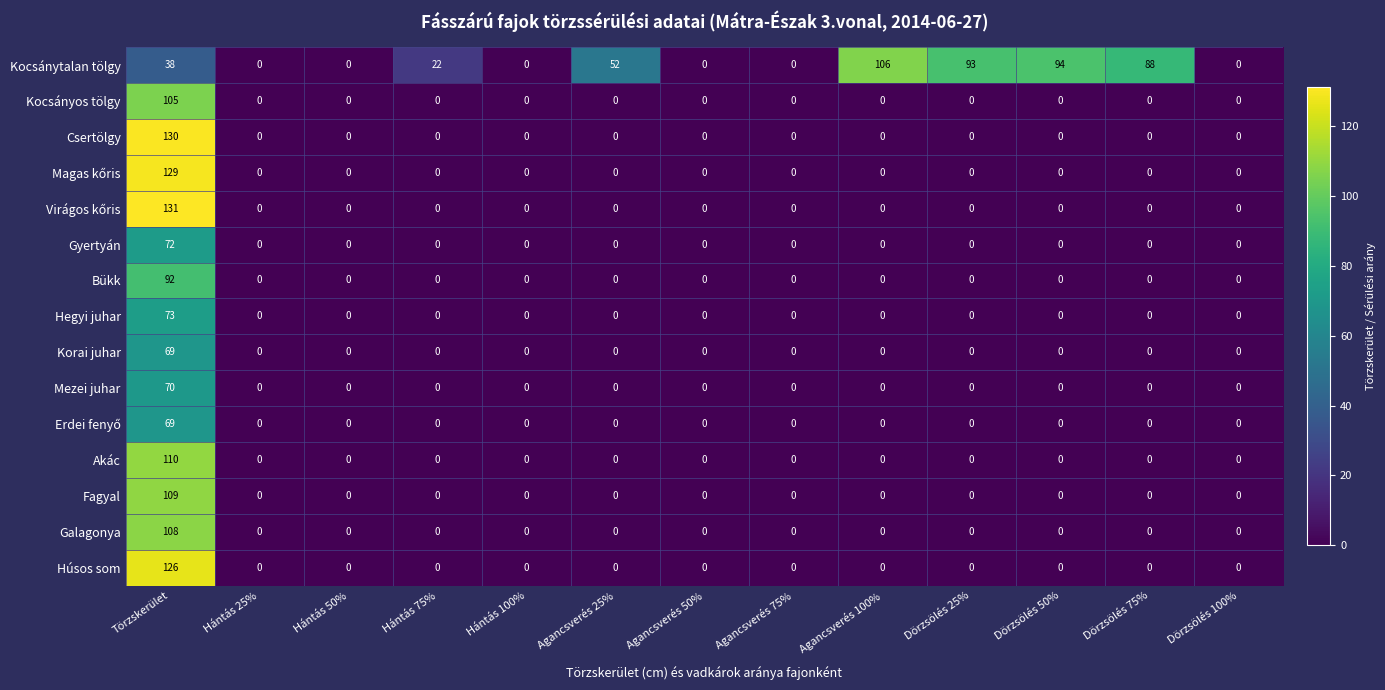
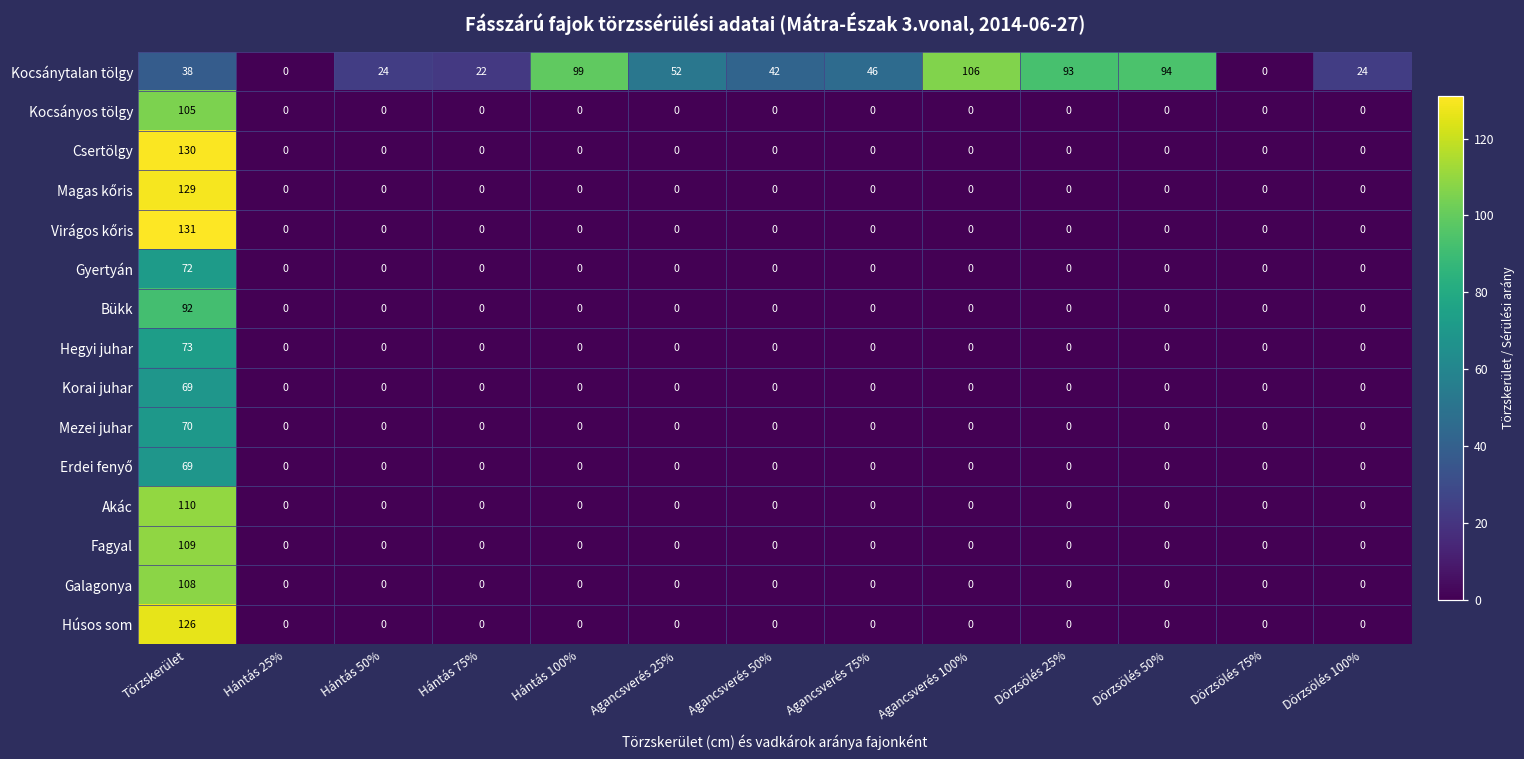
Kocsánytalan tölgy, Hántás 50%: 0 -> 24
Kocsánytalan tölgy, Hántás 100%: 0 -> 99
Kocsánytalan tölgy, Agancsverés 50%: 0 -> 42
Kocsánytalan tölgy, Agancsverés 75%: 0 -> 46
Kocsánytalan tölgy, Dörzsölés 75%: 88 -> 0
Kocsánytalan tölgy, Dörzsölés 100%: 0 -> 24
